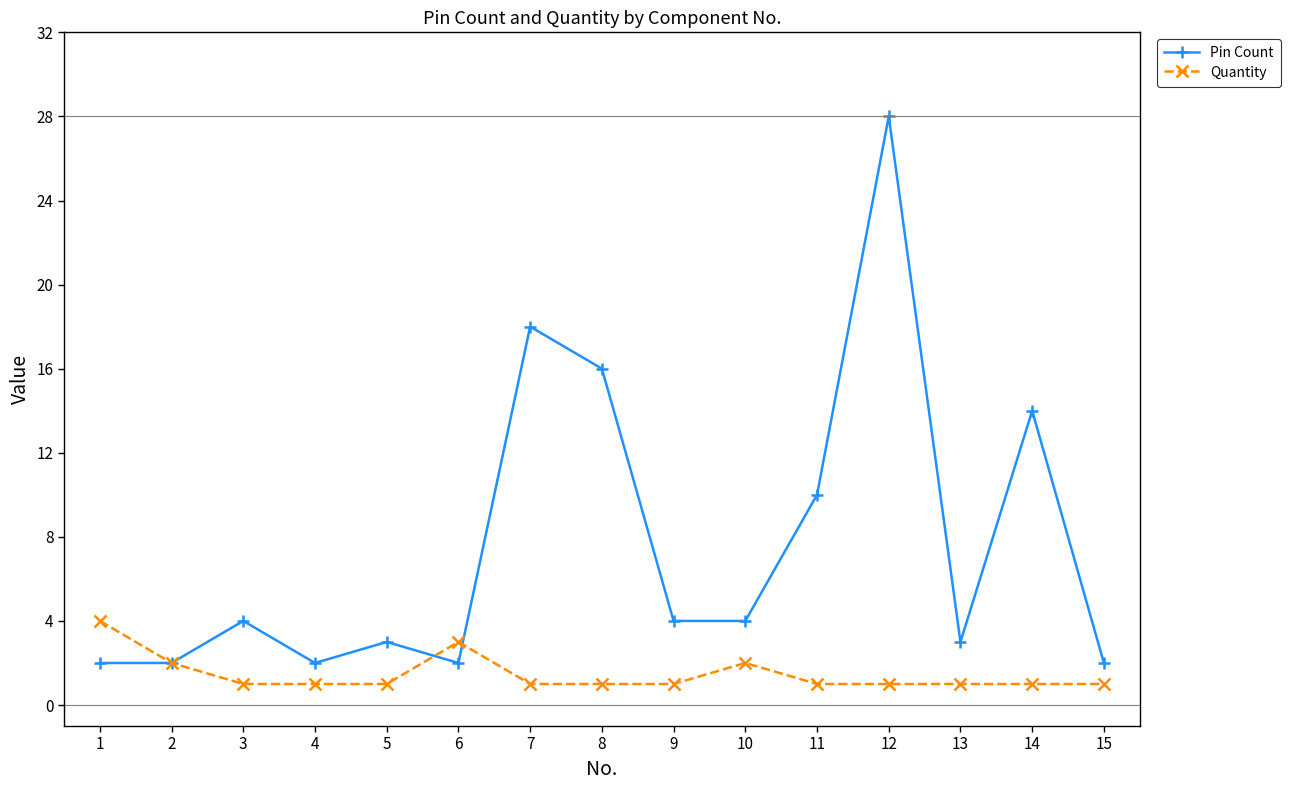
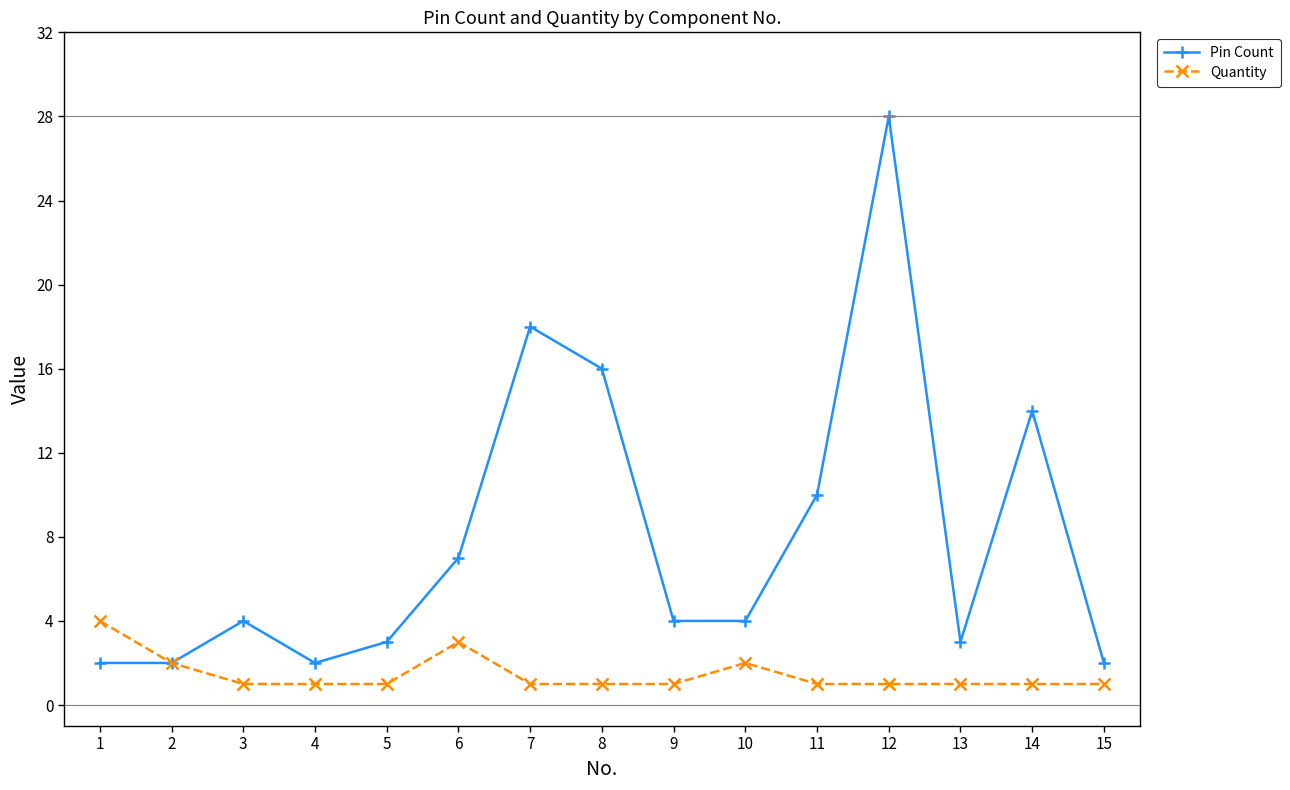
Pin Count, 6: 2 -> 7
